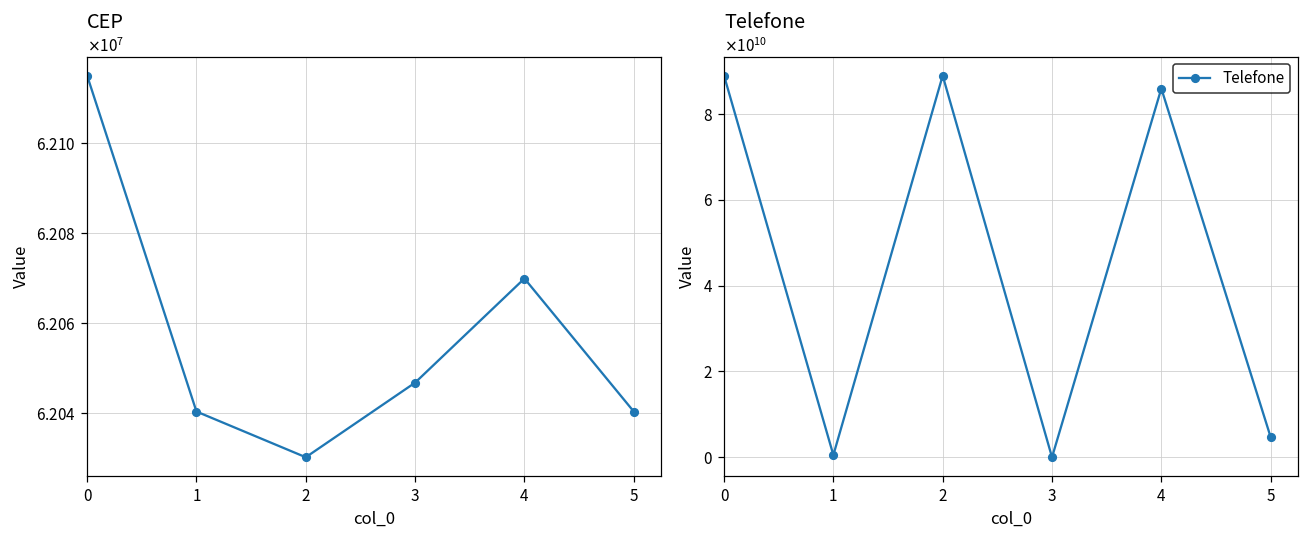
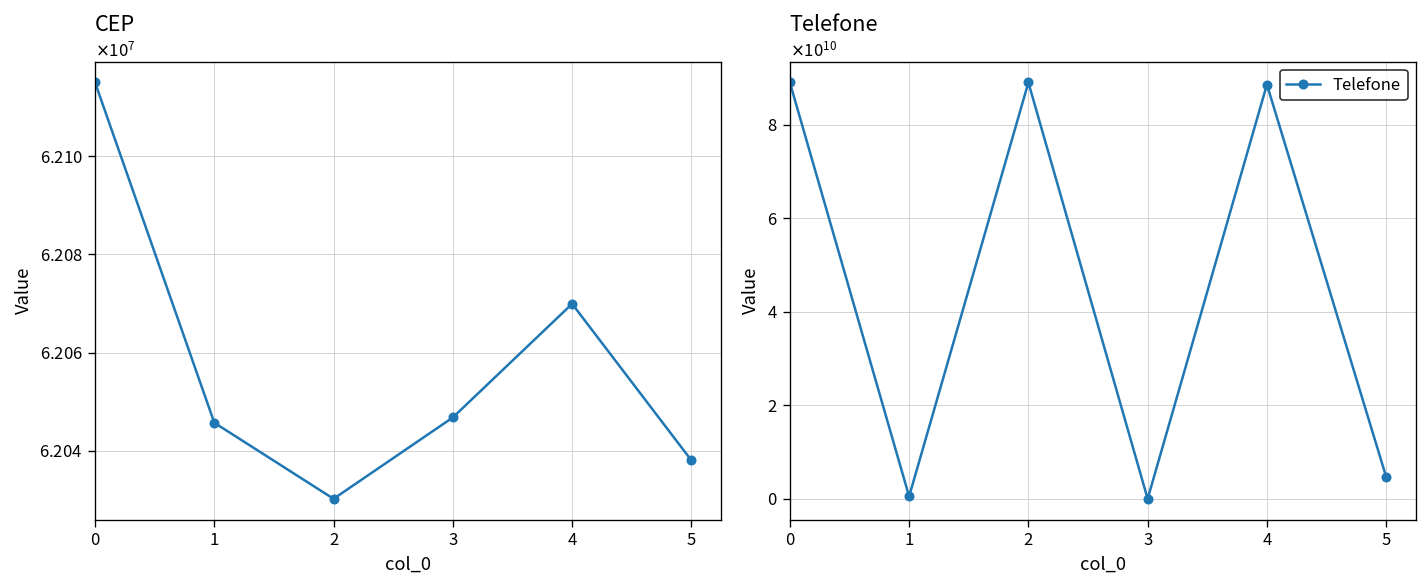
CEP, 1: 62040000 -> 62046000
CEP, 5: 62040000 -> 62038000
Telefone, 4: 86000000000 -> 89000000000
